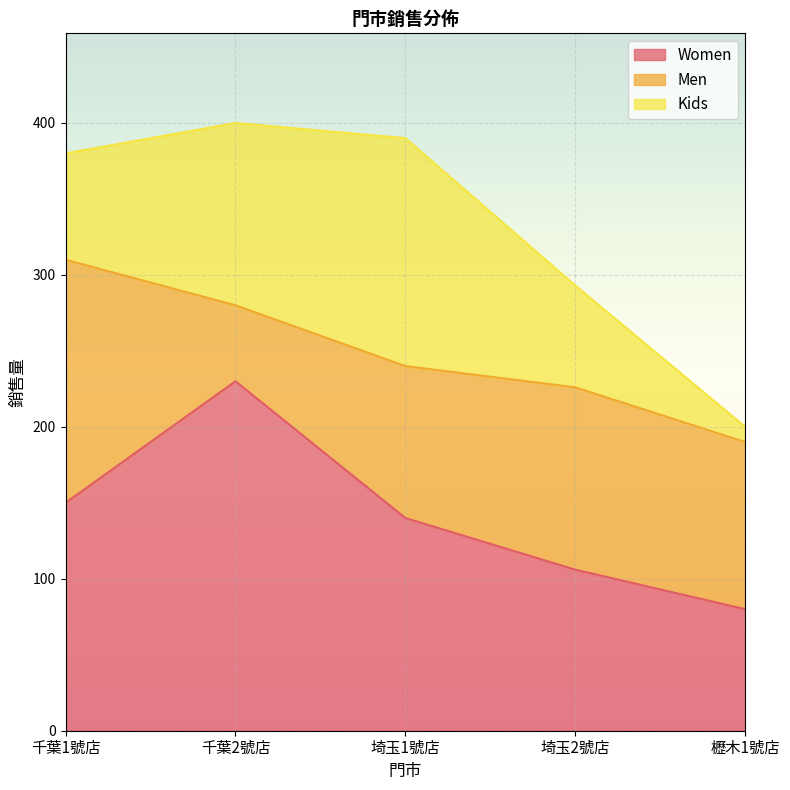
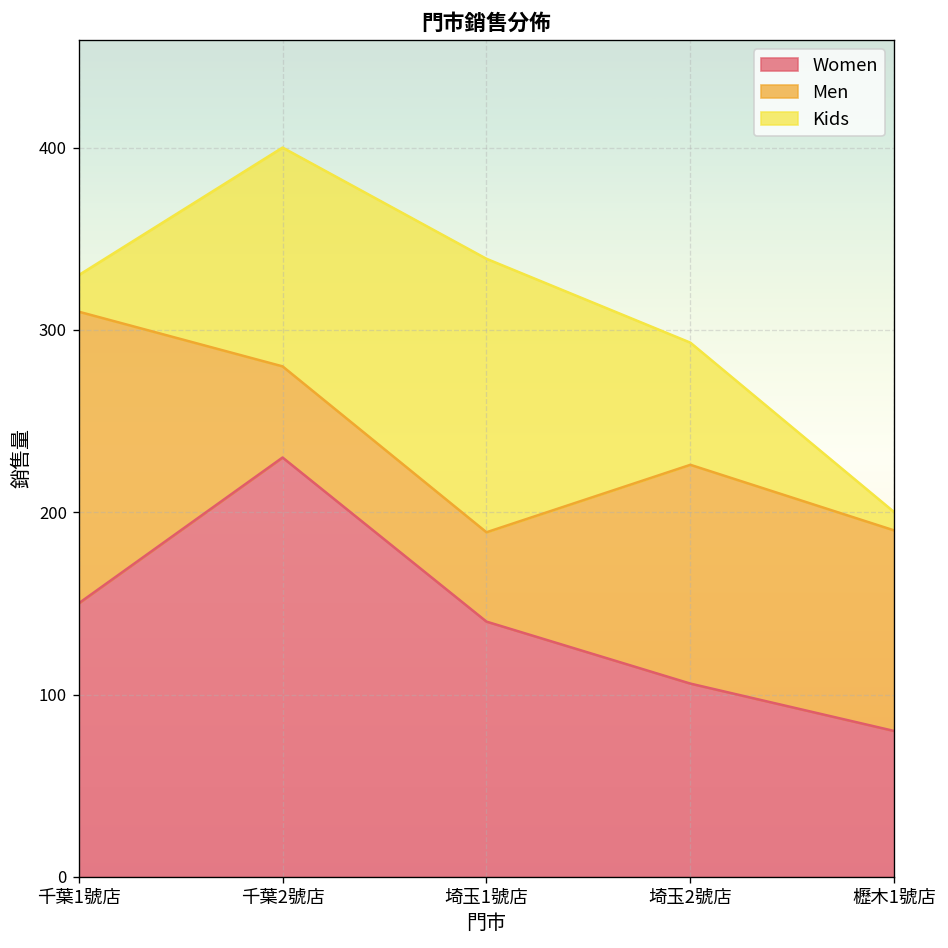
Kids, 千葉1號店: 70 -> 20
Men, 埼玉1號店: 100 -> 49
